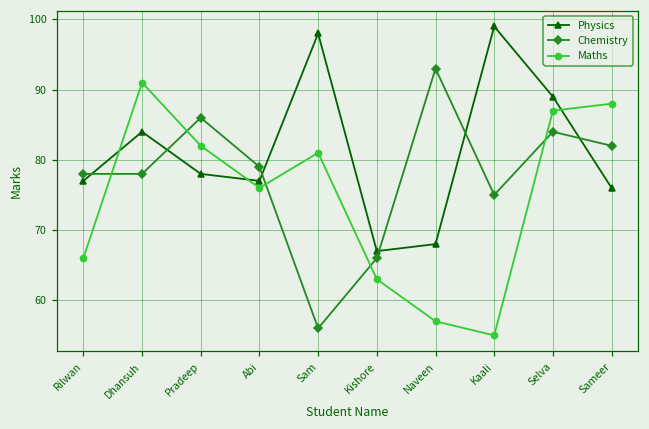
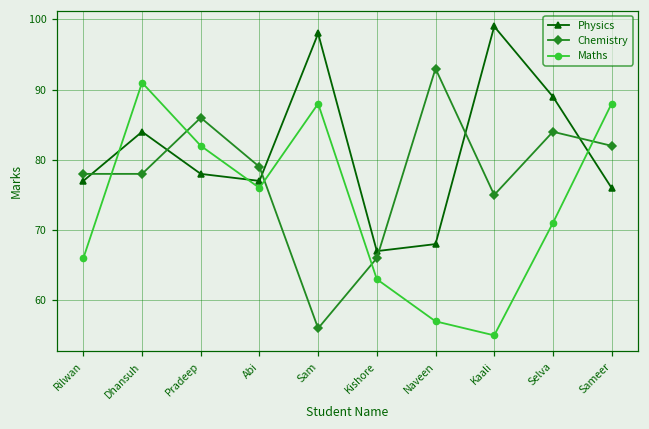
Maths, Sam: 81 -> 88
Maths, Selva: 87 -> 71
